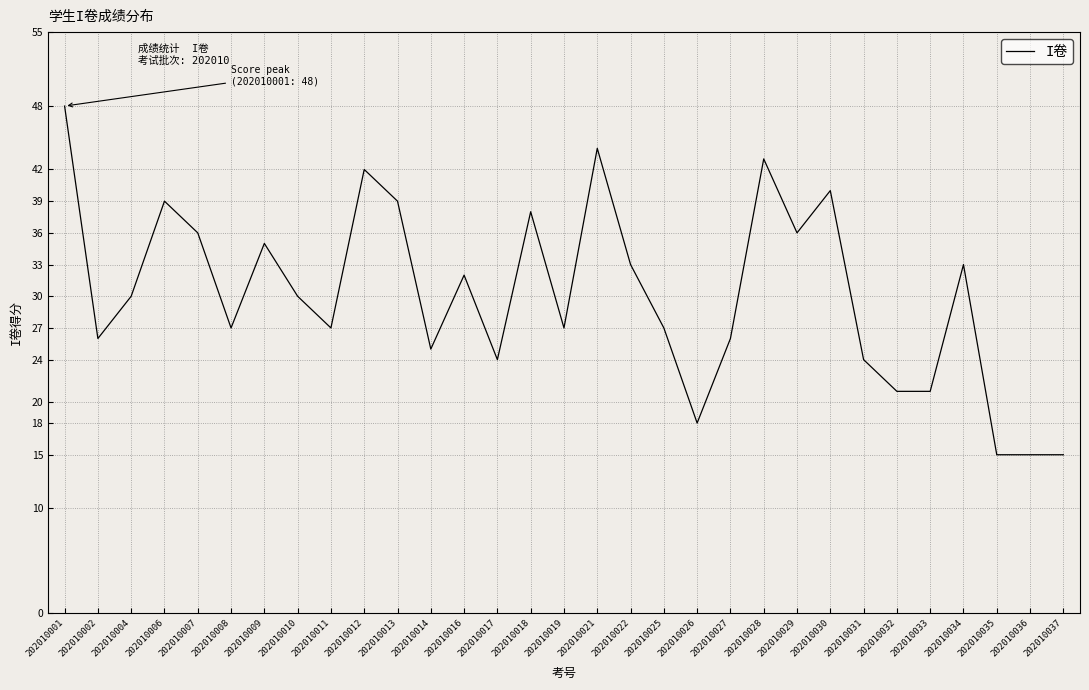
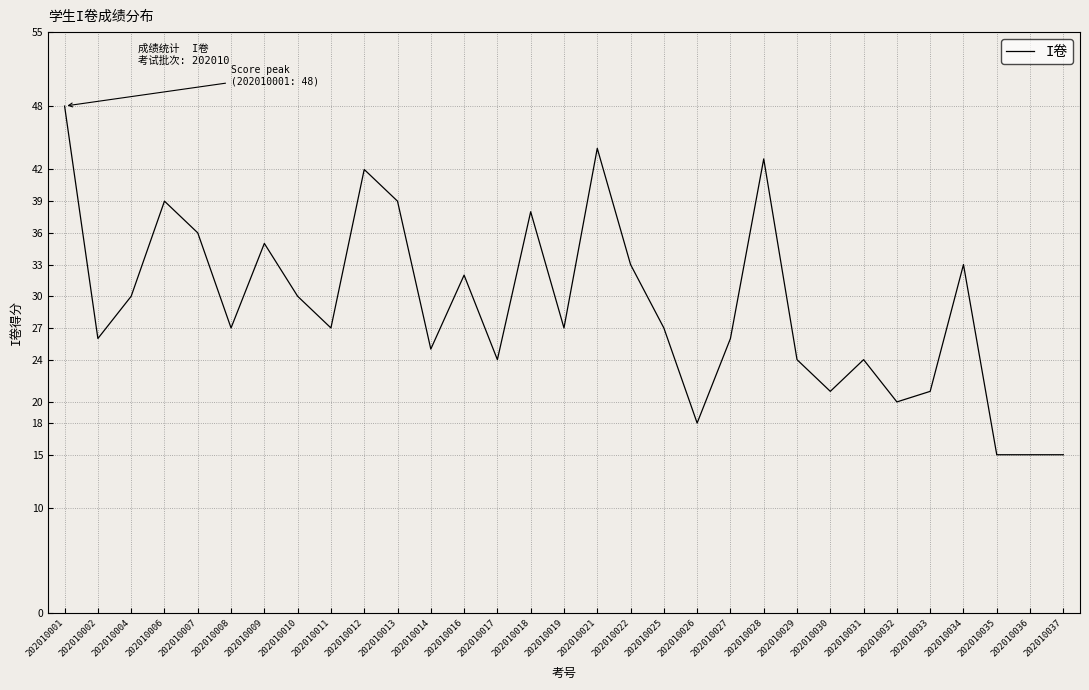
202010029: 36 -> 24
202010030: 40 -> 21
202010032: 21 -> 20
